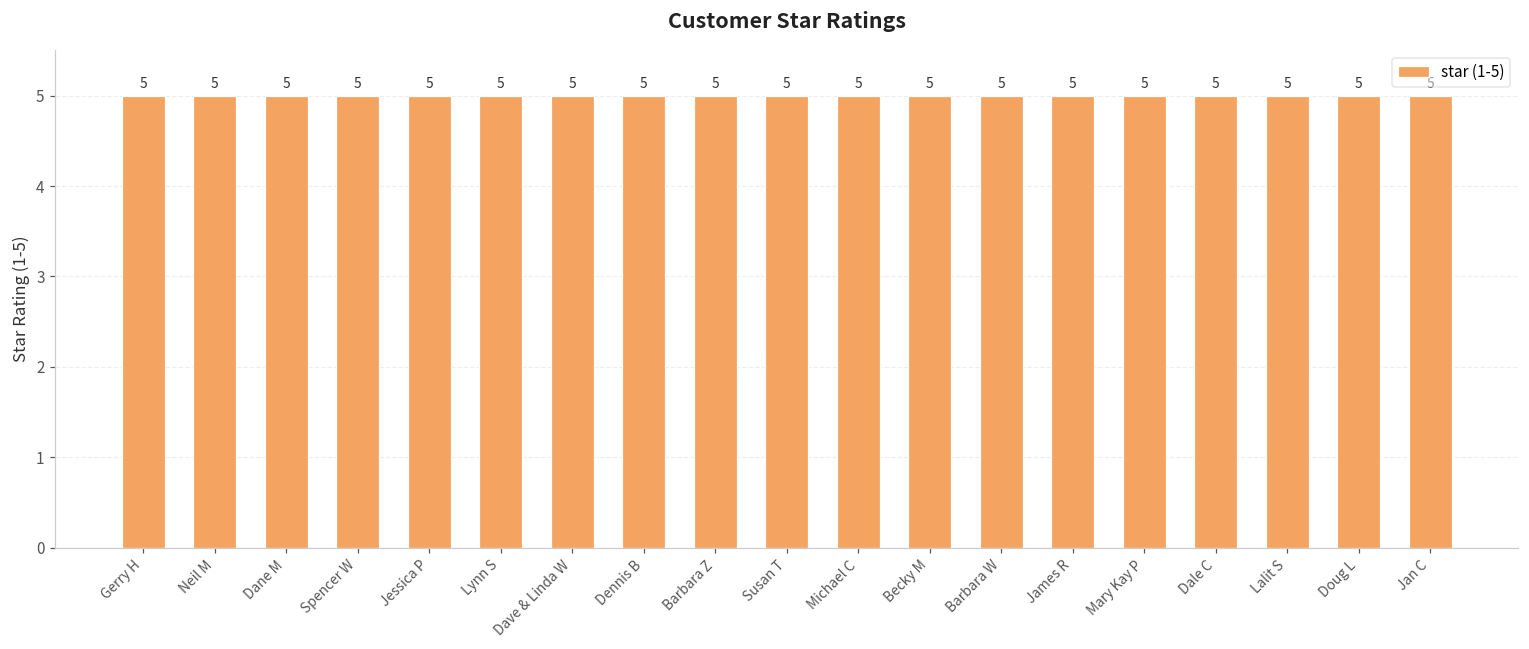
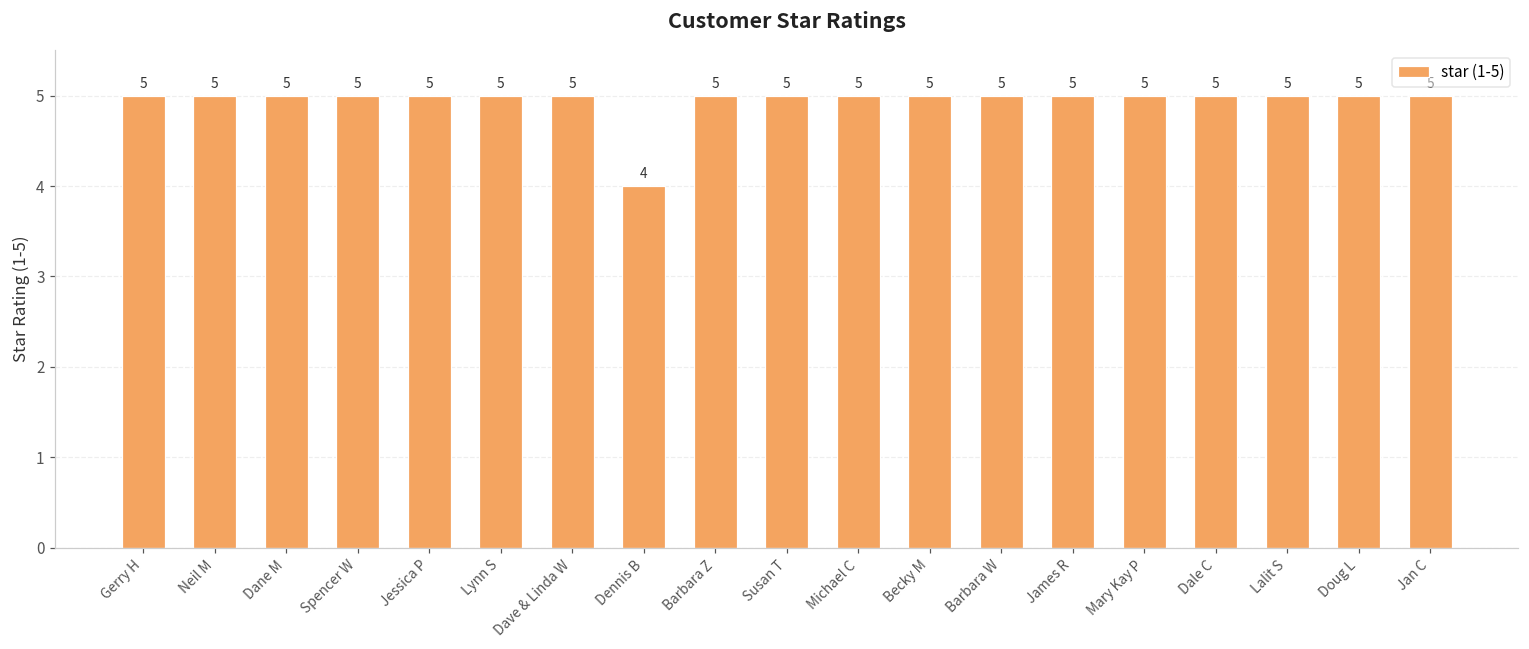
Dennis B: 5 -> 4
